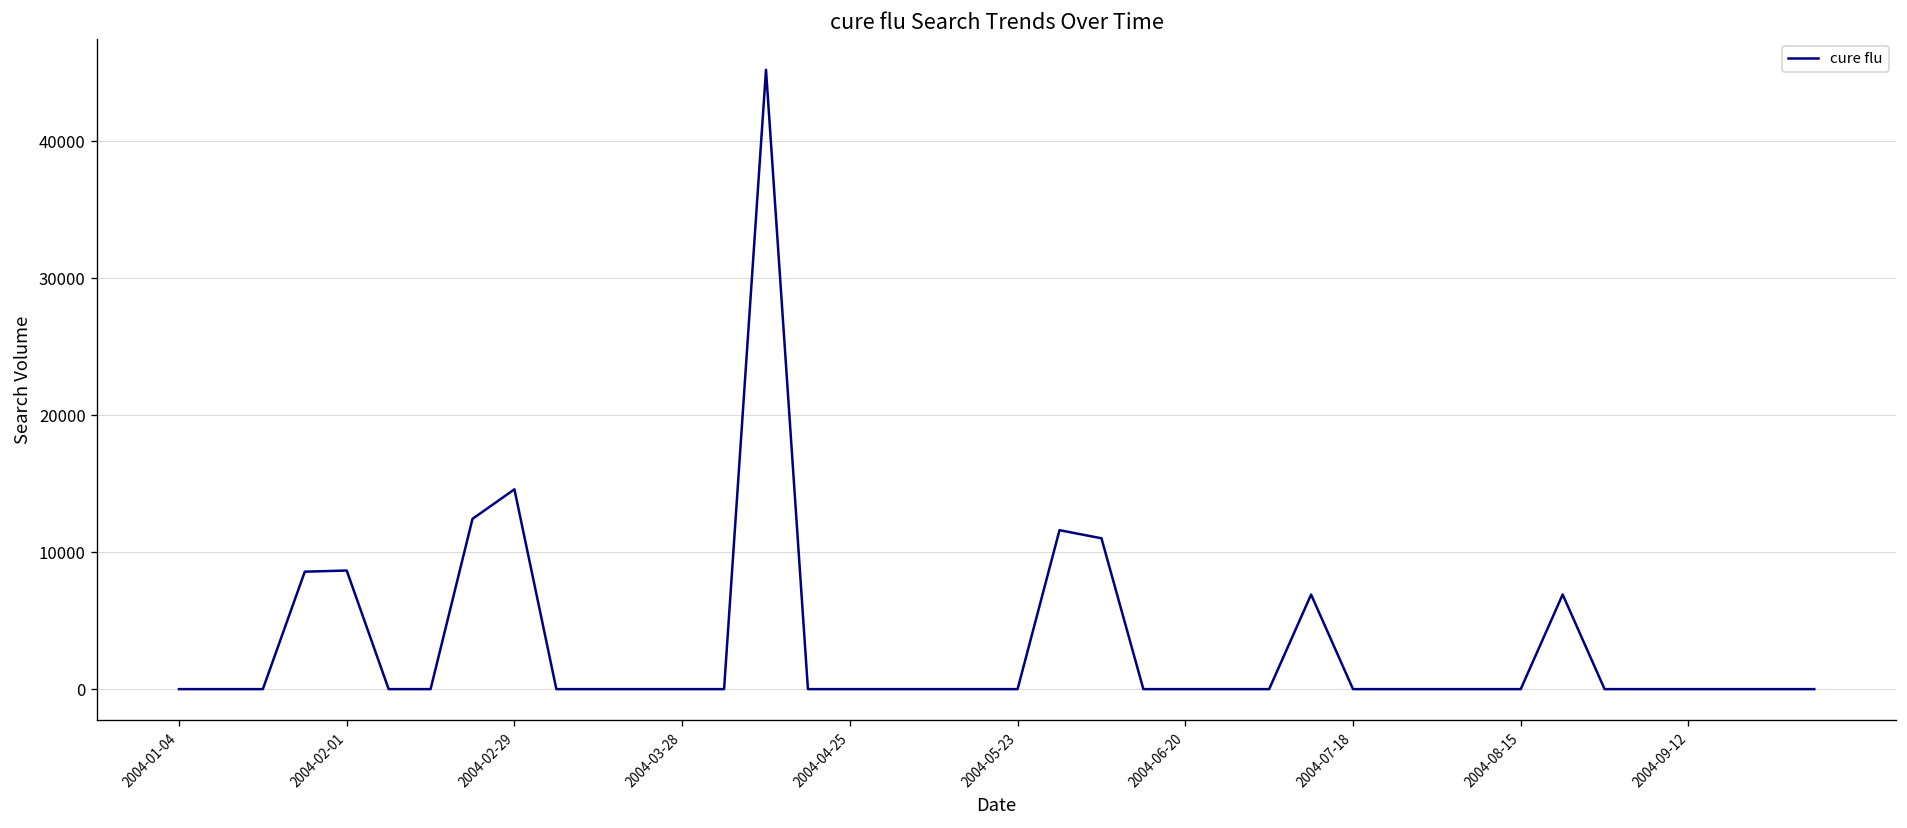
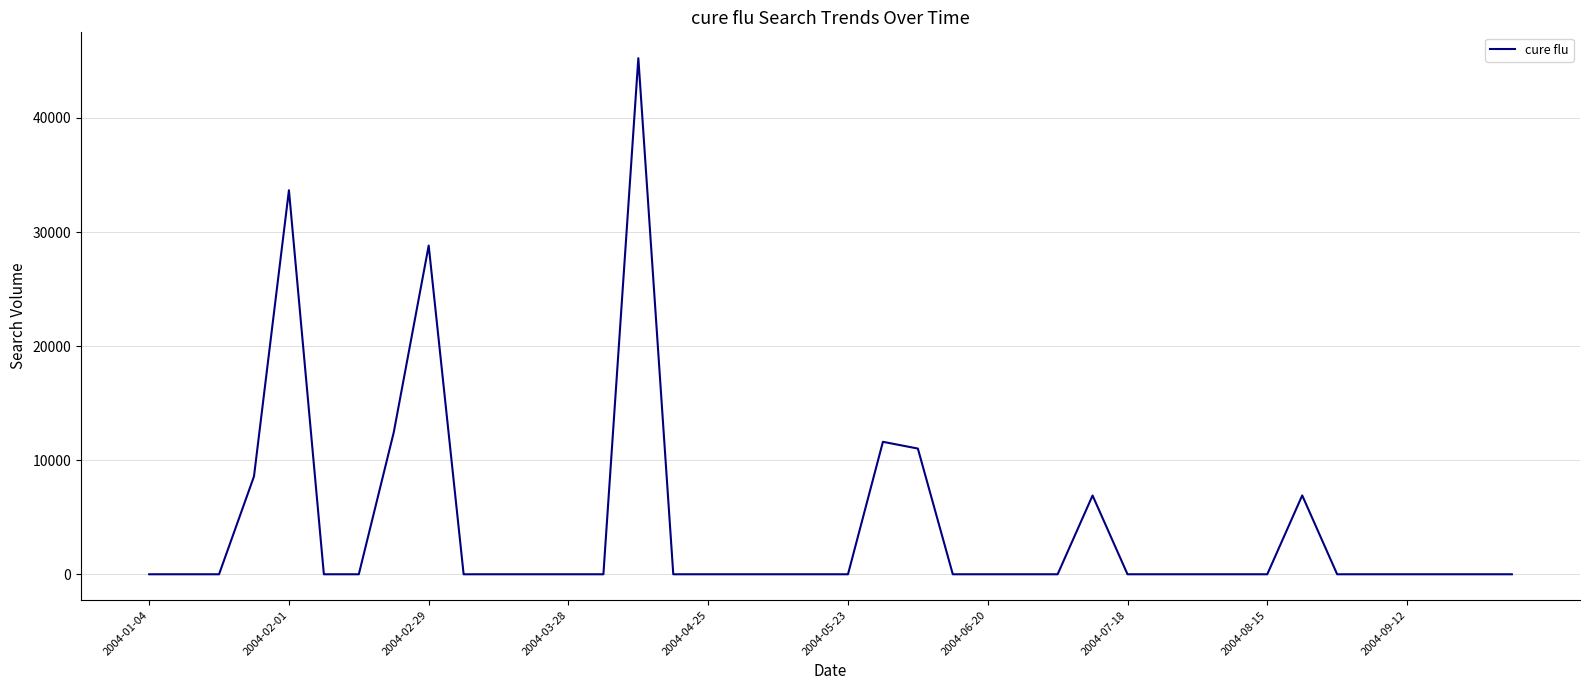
2004-02-01: 8700 -> 33700
2004-02-29: 14600 -> 28800
